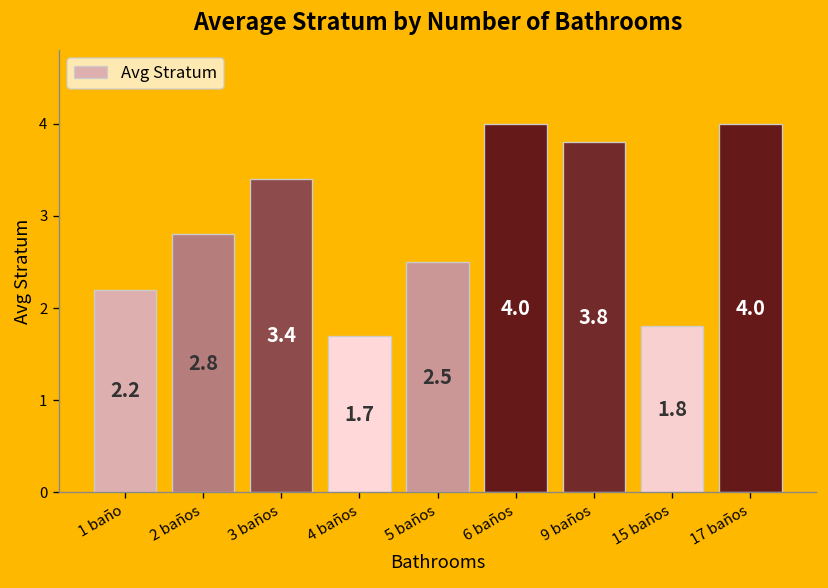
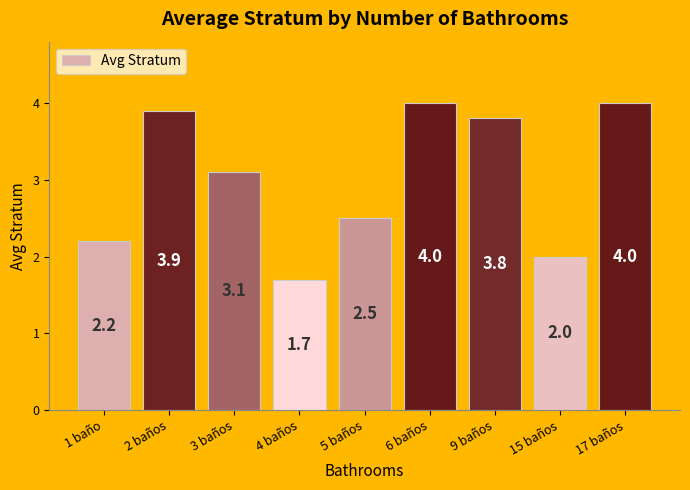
2 baños: 2.8 -> 3.9
3 baños: 3.4 -> 3.1
15 baños: 1.8 -> 2.0
